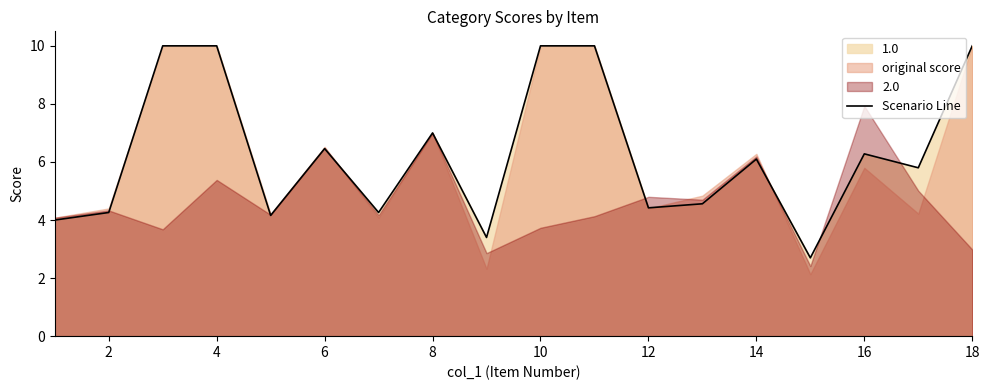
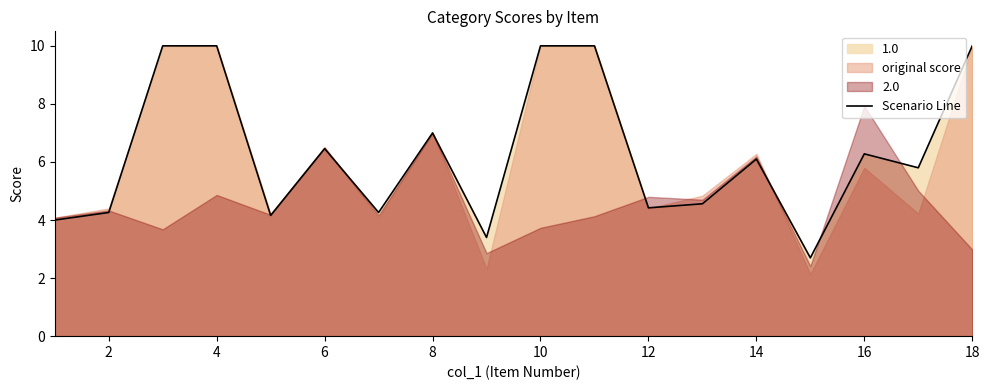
2.0, 4: 5.4 -> 4.9
